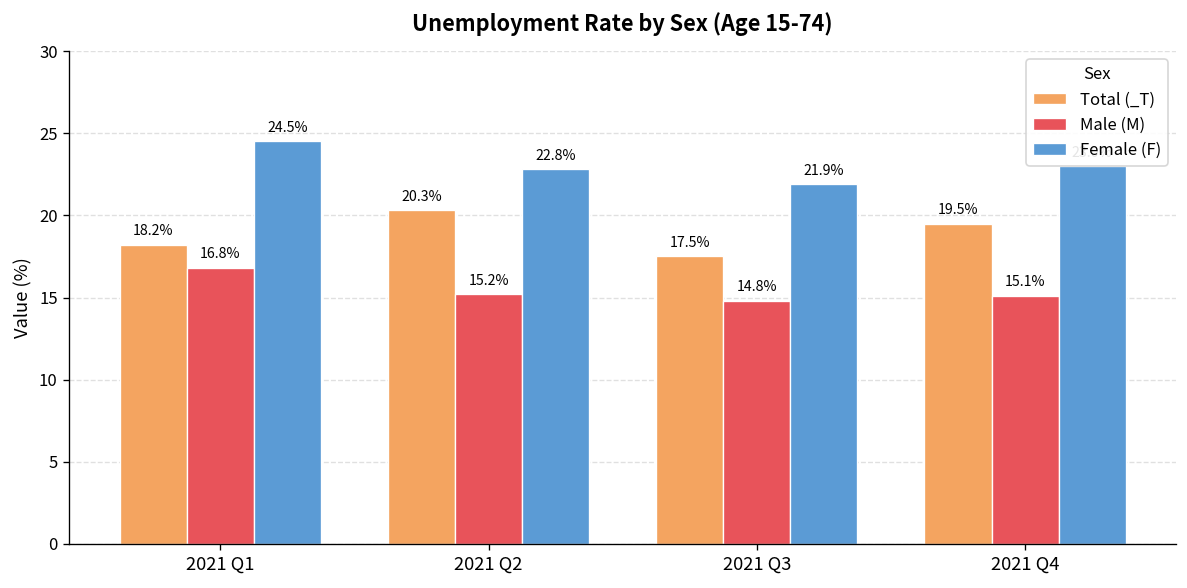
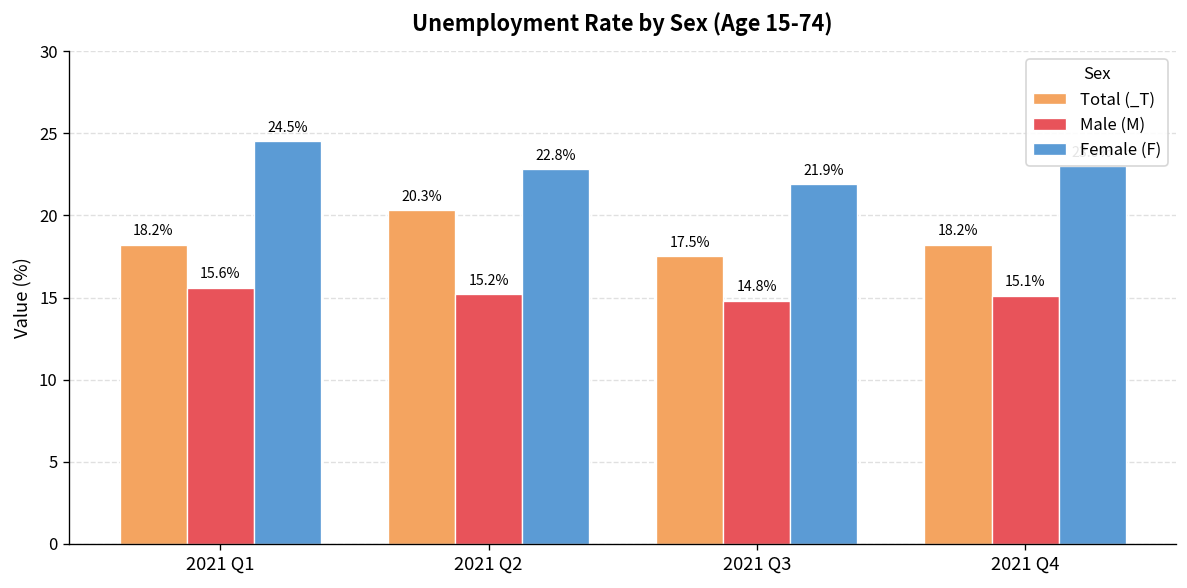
Male (M), 2021 Q1: 16.8% -> 15.6%
Total (_T), 2021 Q4: 19.5% -> 18.2%
